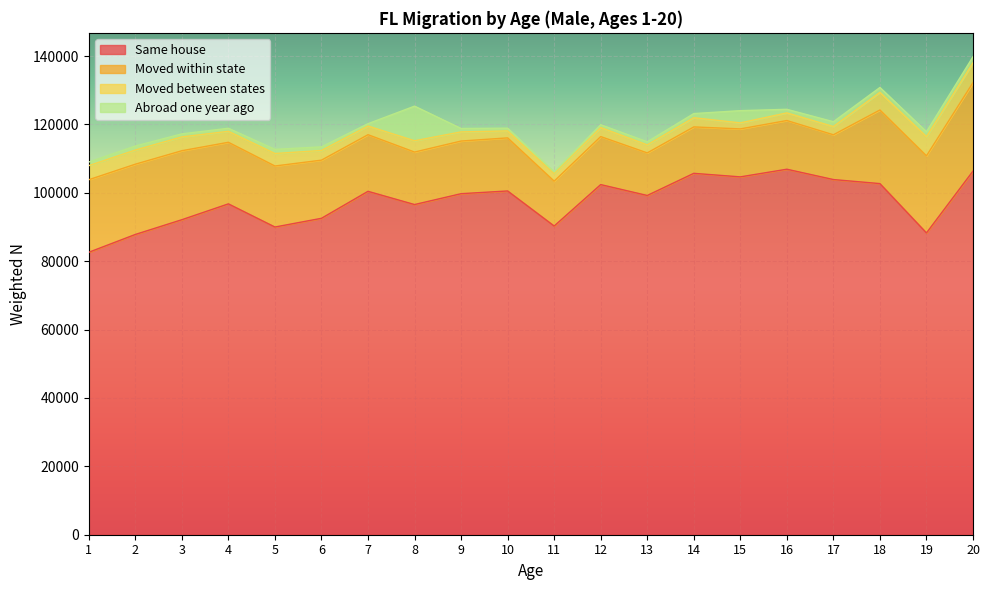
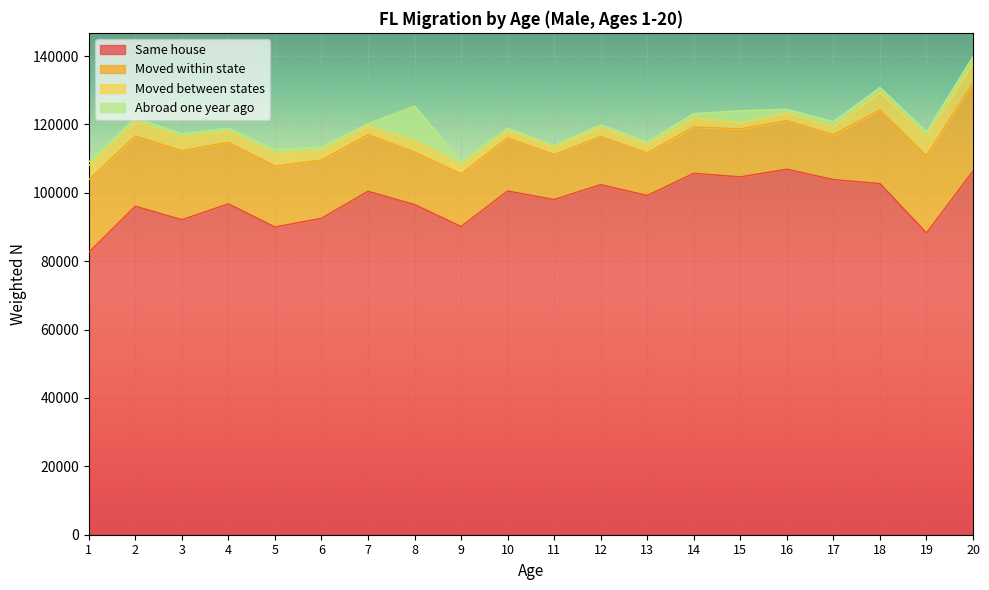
Same house, 2: 88000 -> 96000
Same house, 9: 100000 -> 90000
Same house, 11: 90000 -> 98000
